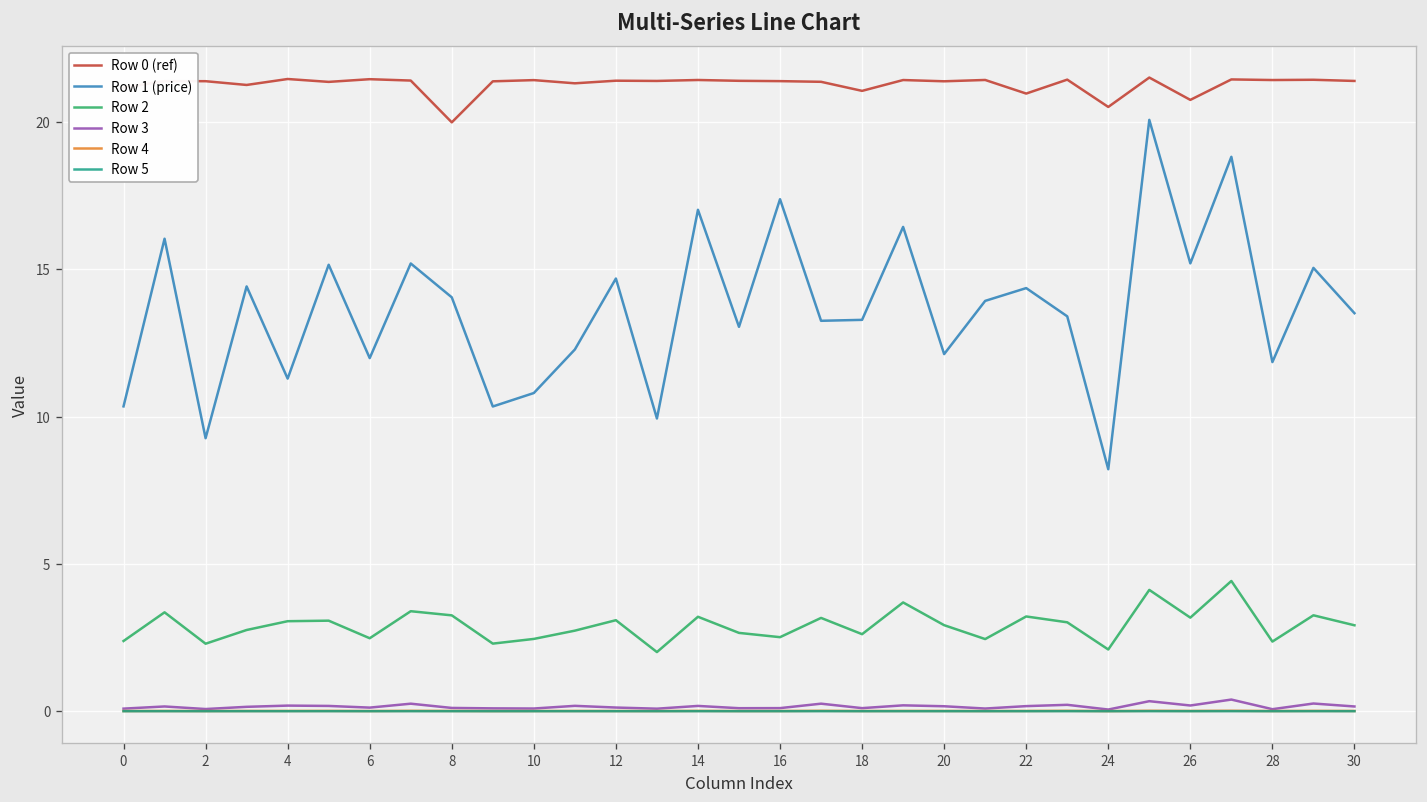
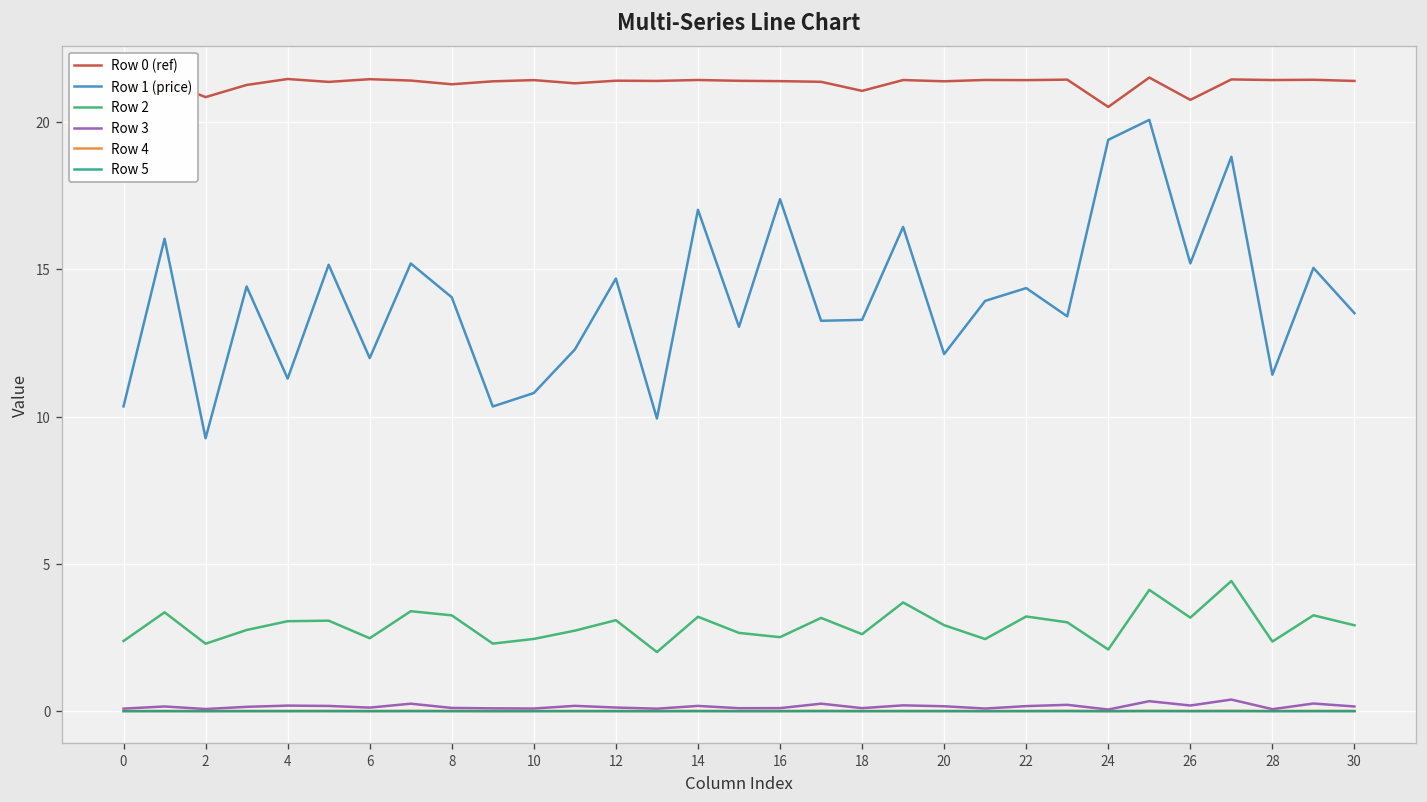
Row 0 (ref), 2: 21.4 -> 20.8
Row 0 (ref), 8: 20.0 -> 21.3
Row 0 (ref), 22: 21.0 -> 21.4
Row 1 (price), 24: 8.2 -> 19.4
Row 1 (price), 28: 11.8 -> 11.4
